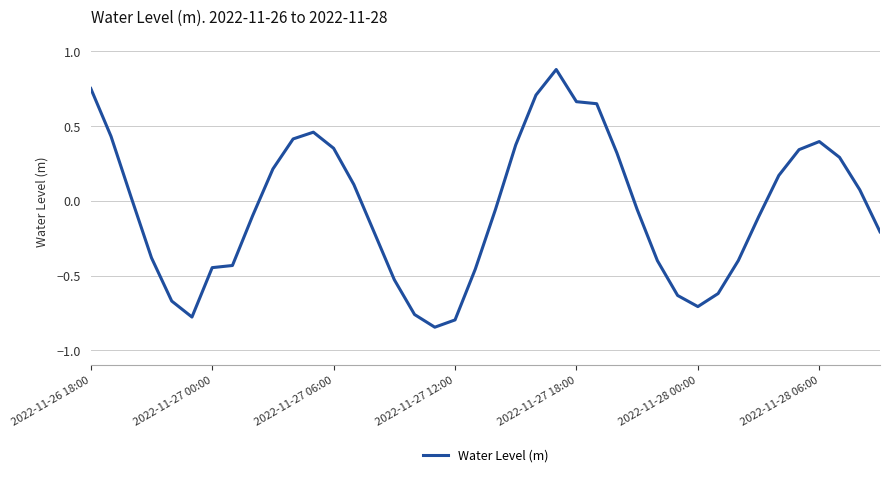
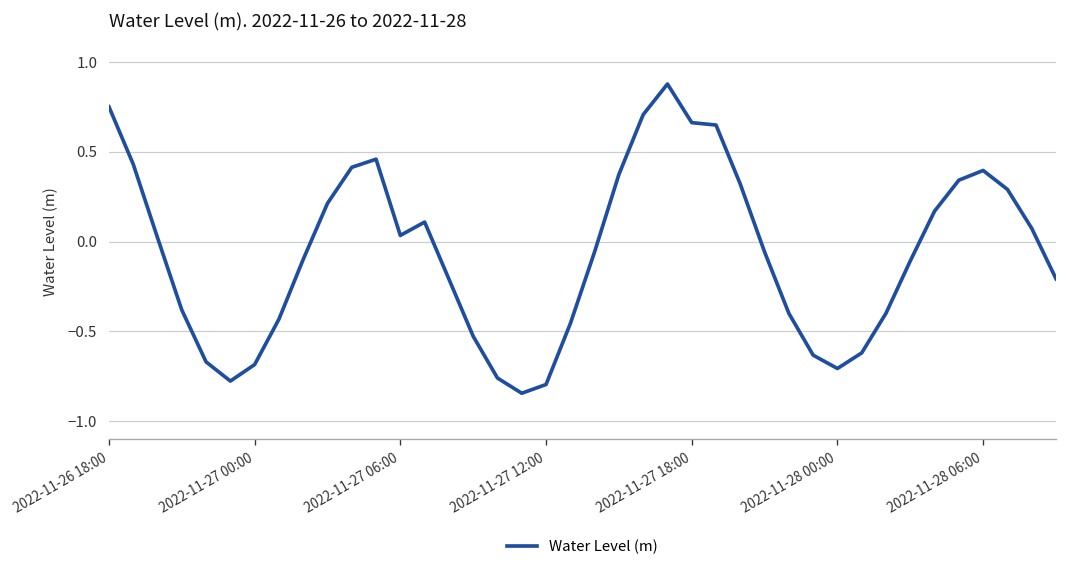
2022-11-27 00:00: -0.45 -> -0.69
2022-11-27 06:00: 0.35 -> 0.03
